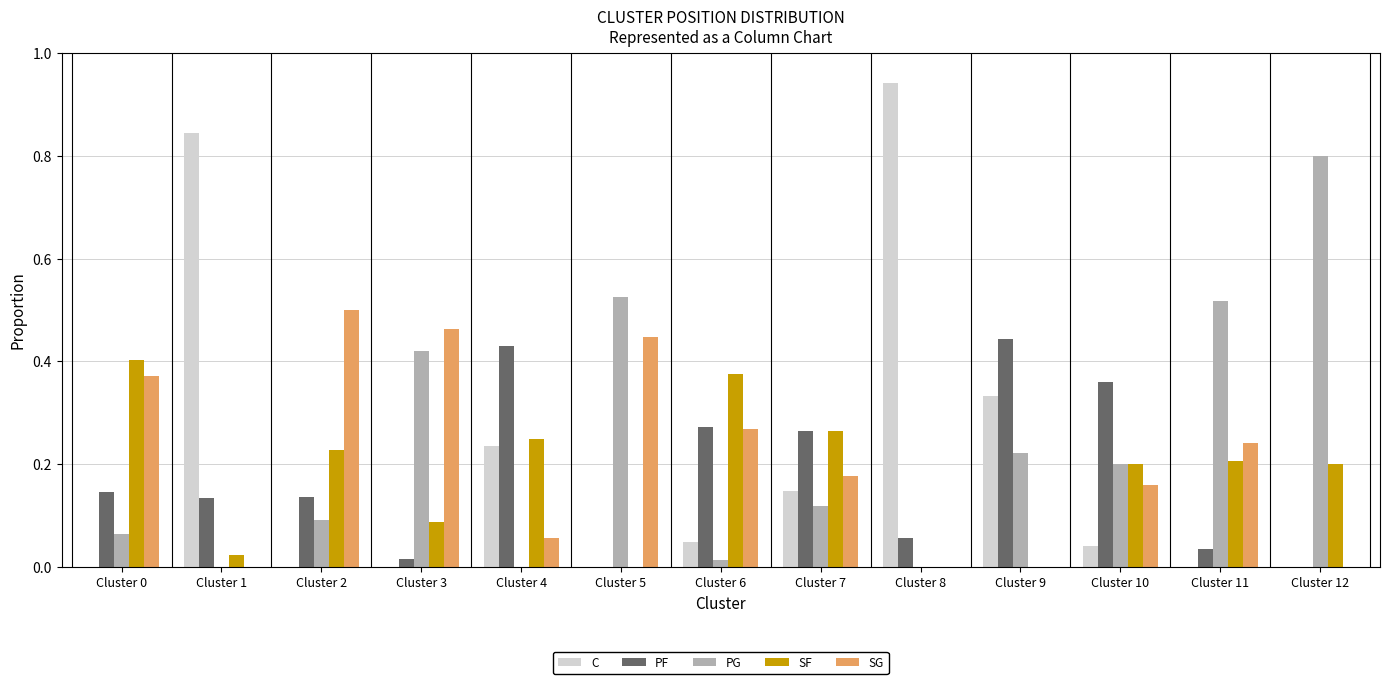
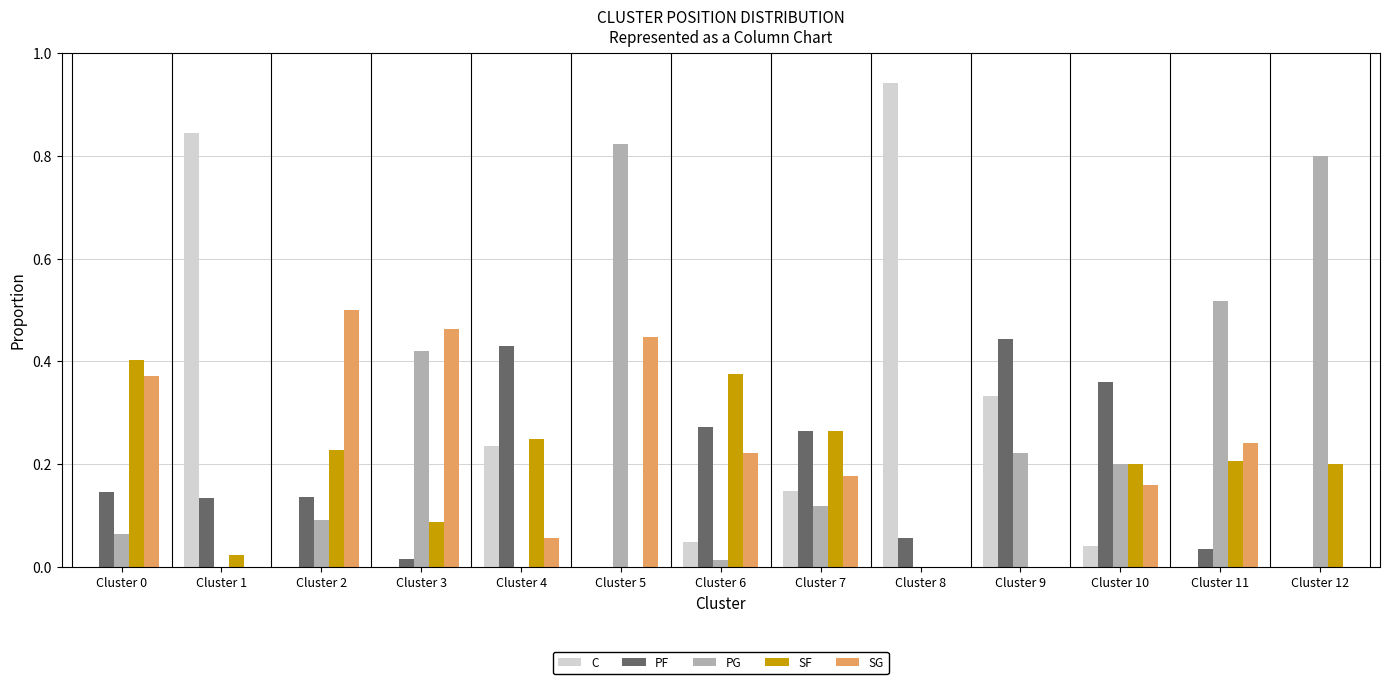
PG, Cluster 5: 0.53 -> 0.82
SG, Cluster 6: 0.27 -> 0.22
